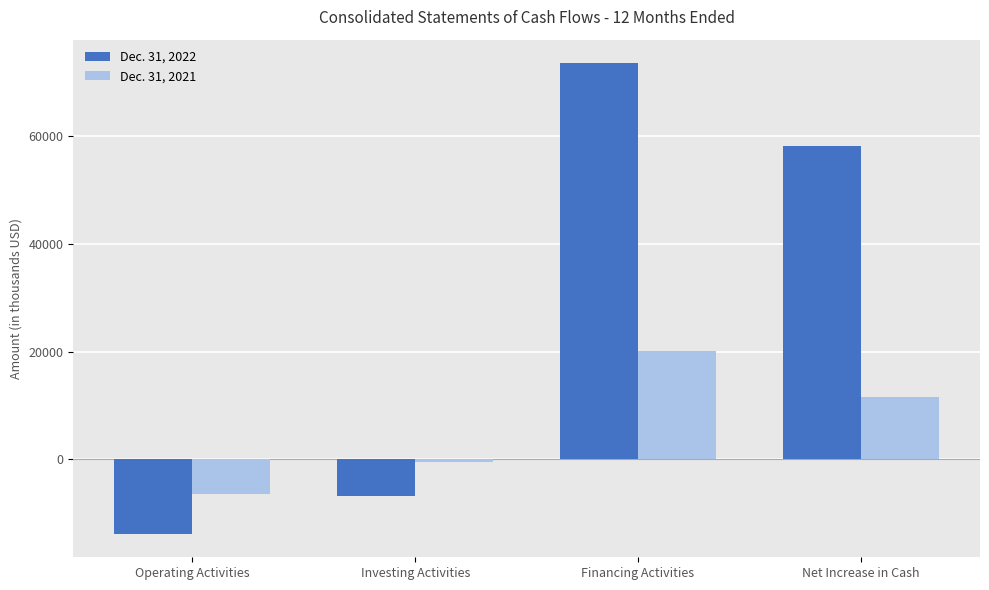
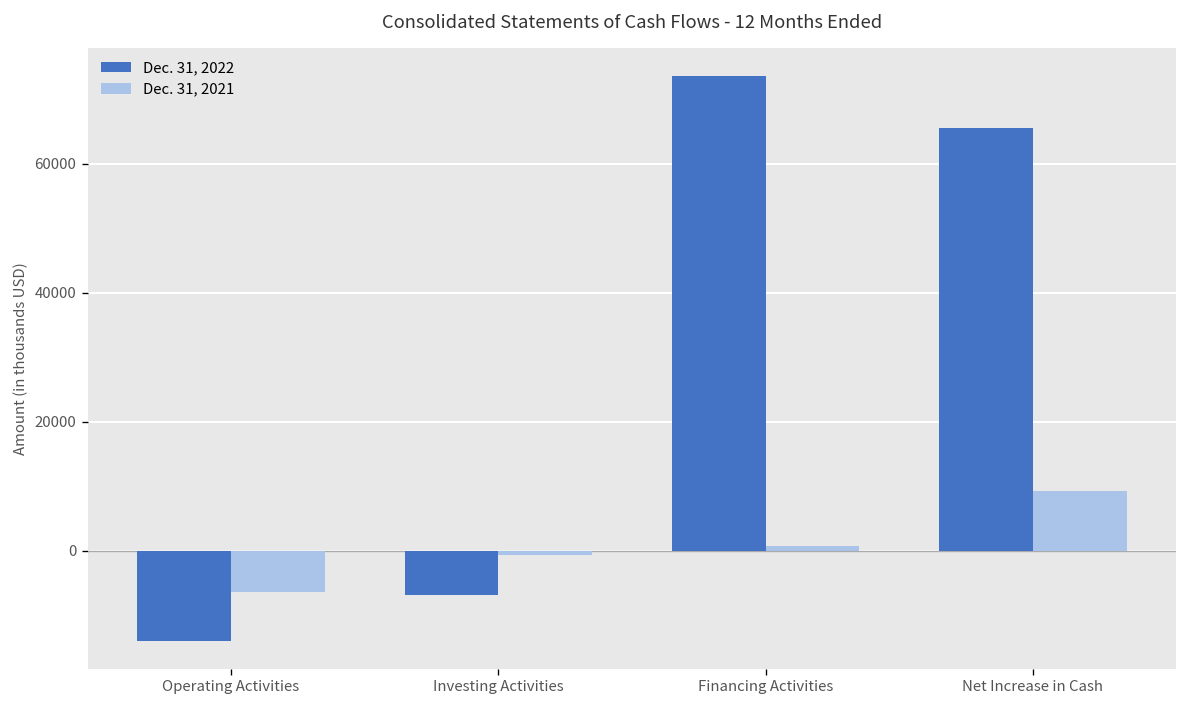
Dec. 31, 2021, Financing Activities: 20000 -> 1000
Dec. 31, 2022, Net Increase in Cash: 58000 -> 66000
Dec. 31, 2021, Net Increase in Cash: 11000 -> 9000
